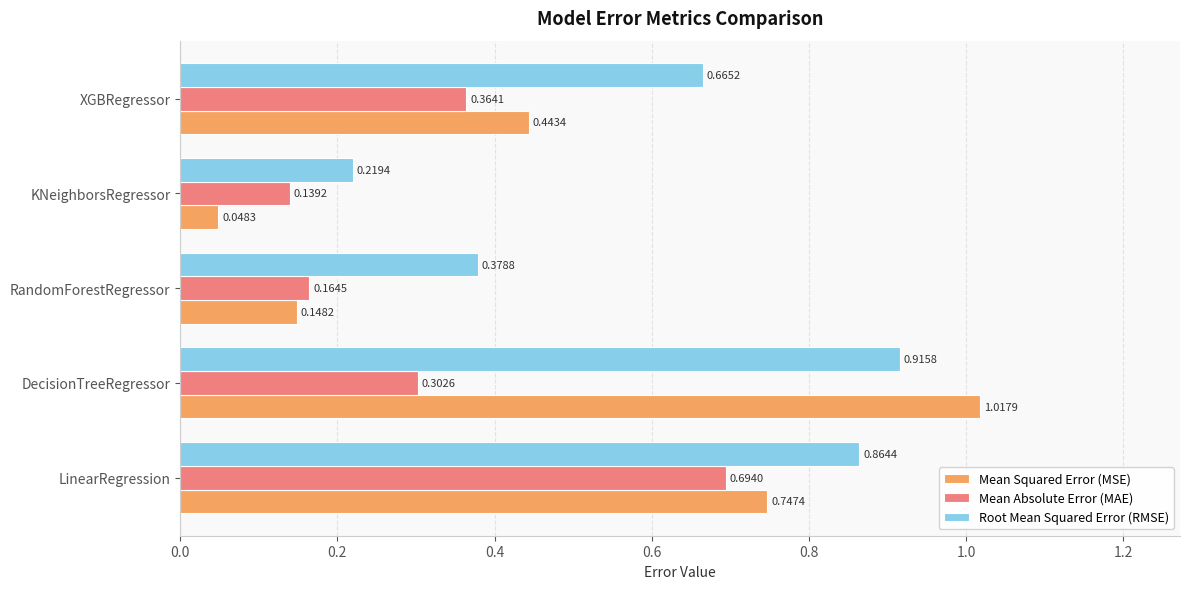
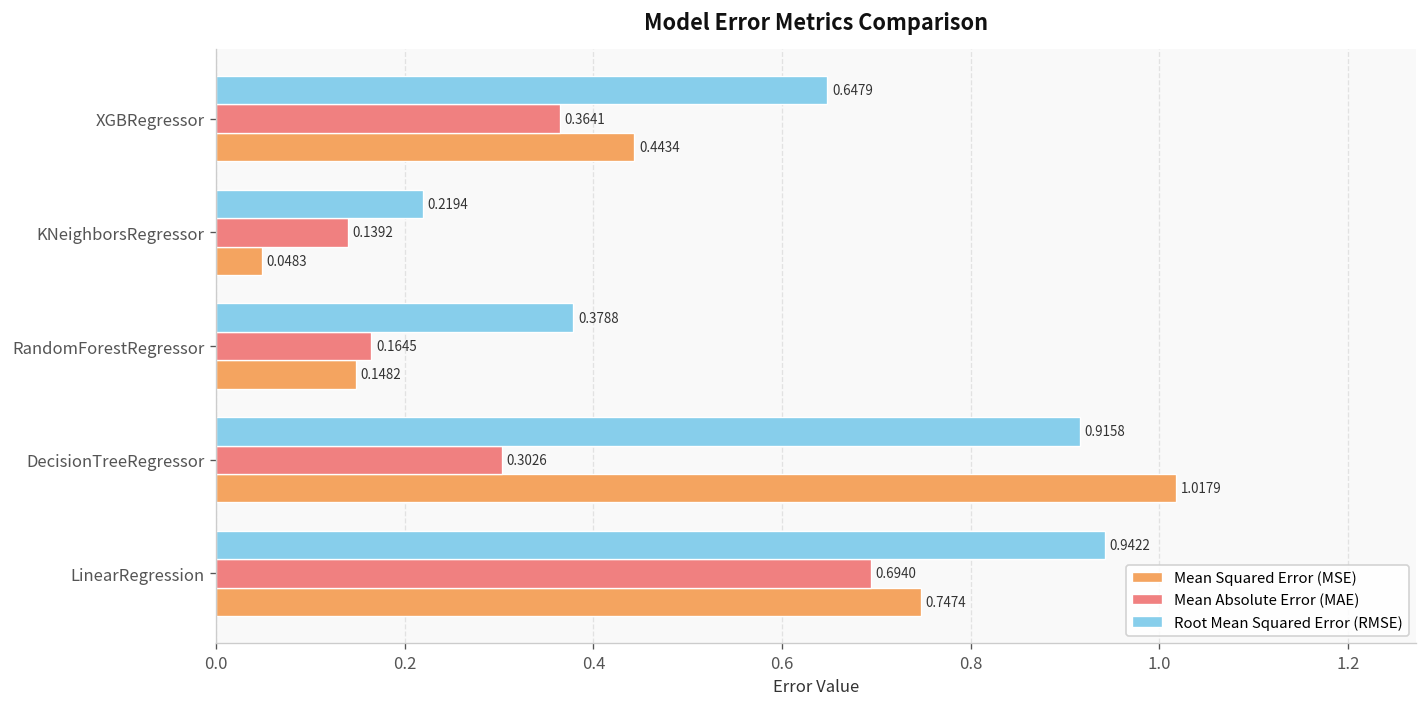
Root Mean Squared Error (RMSE), XGBRegressor: 0.6652 -> 0.6479
Root Mean Squared Error (RMSE), LinearRegression: 0.8644 -> 0.9422
